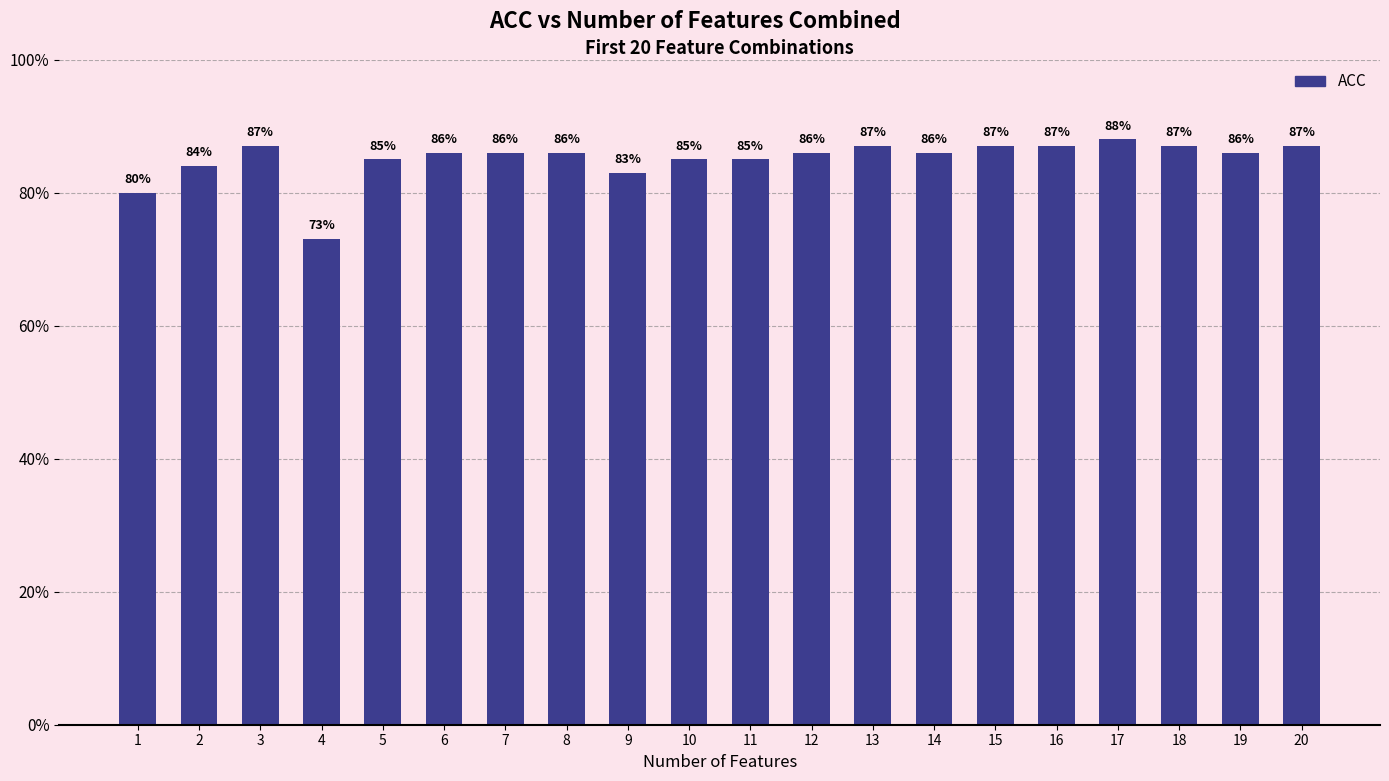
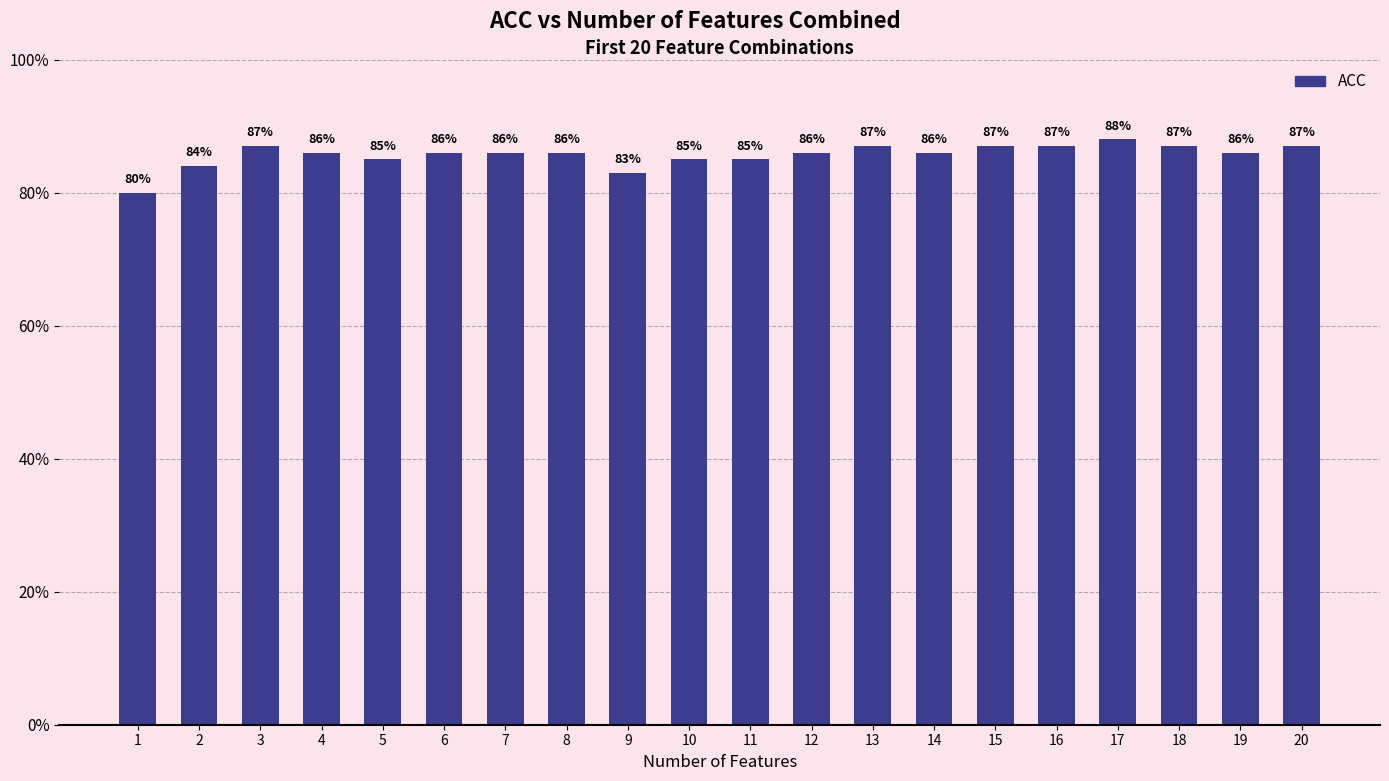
4: 73% -> 86%
